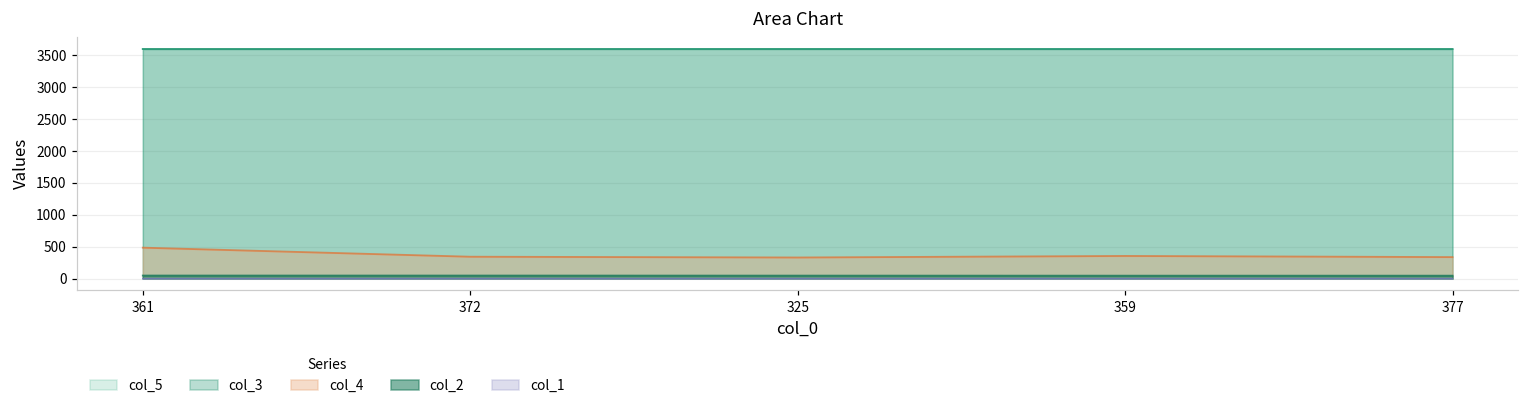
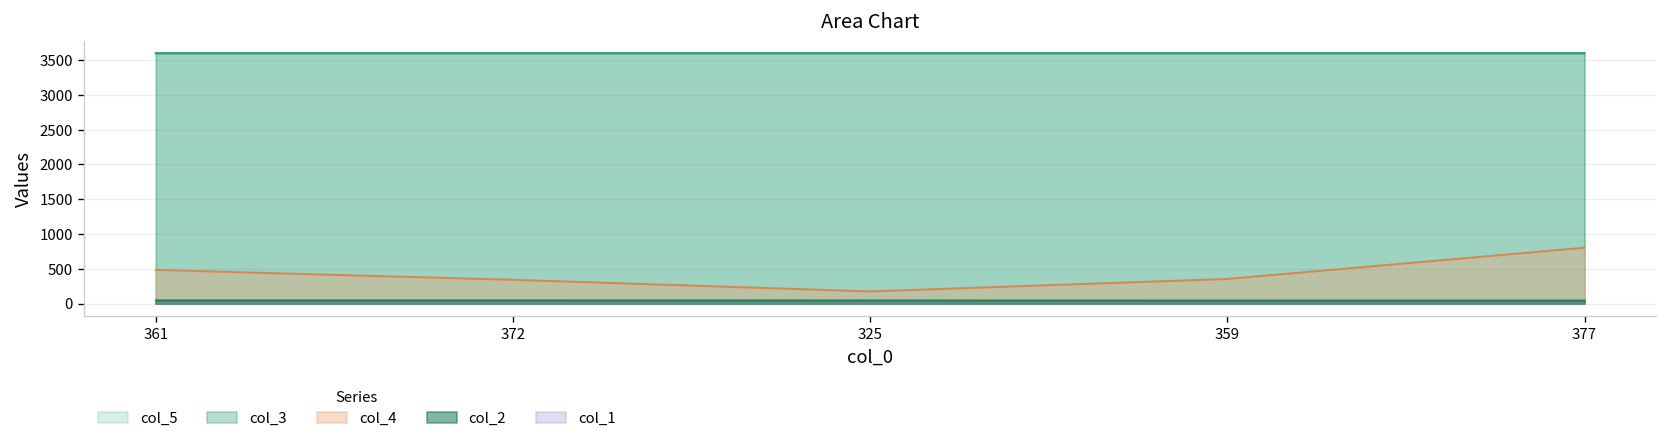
col_4, 325: 300 -> 200
col_4, 377: 300 -> 800
